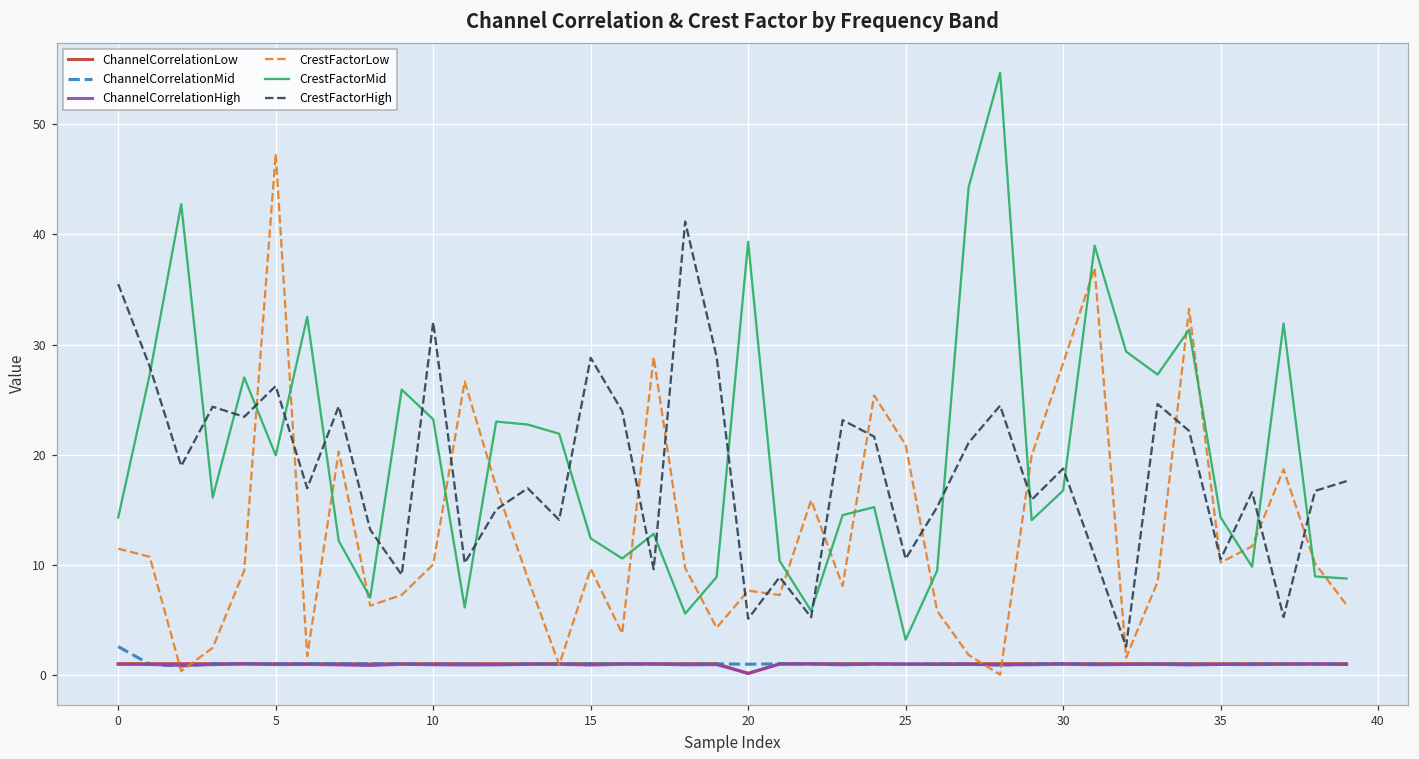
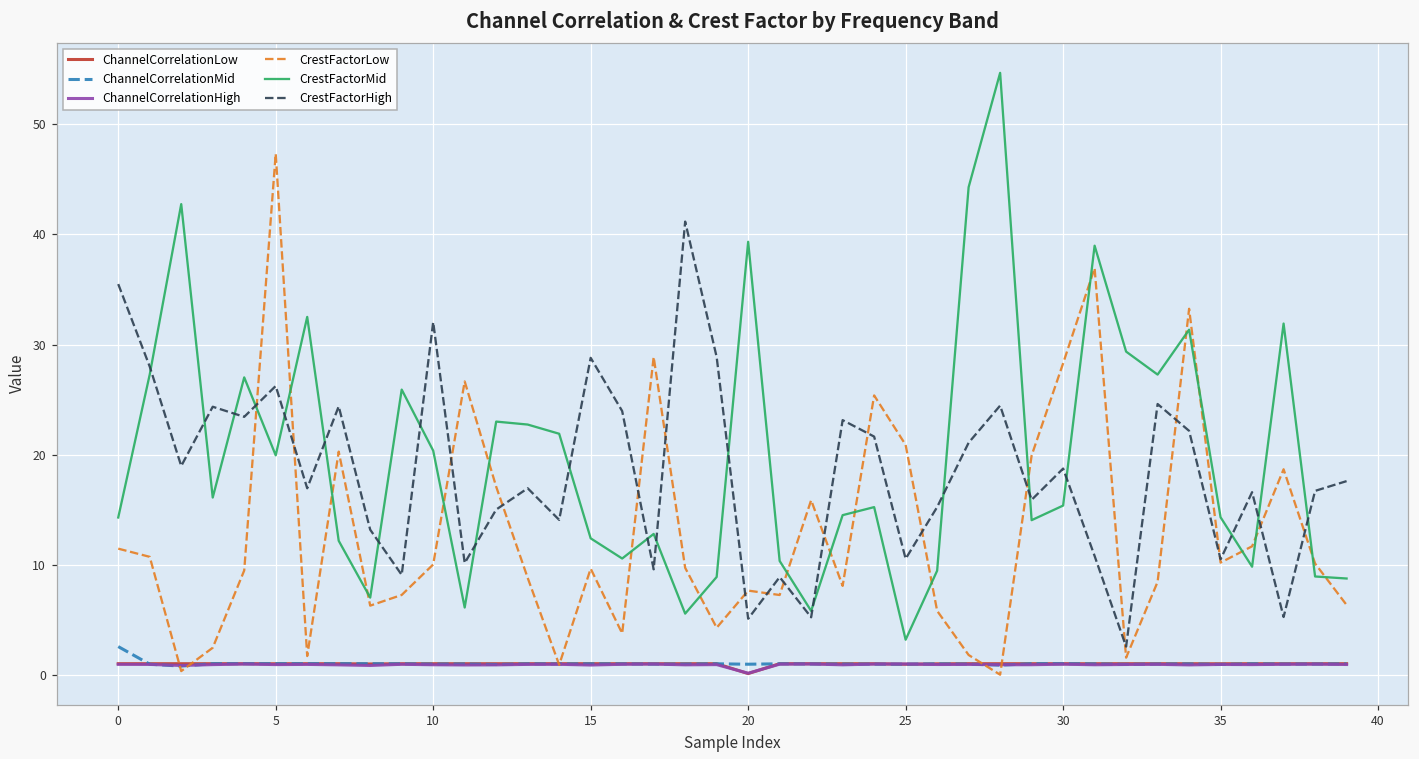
CrestFactorMid, 10: 23.2 -> 20.4
CrestFactorMid, 30: 16.7 -> 15.4
